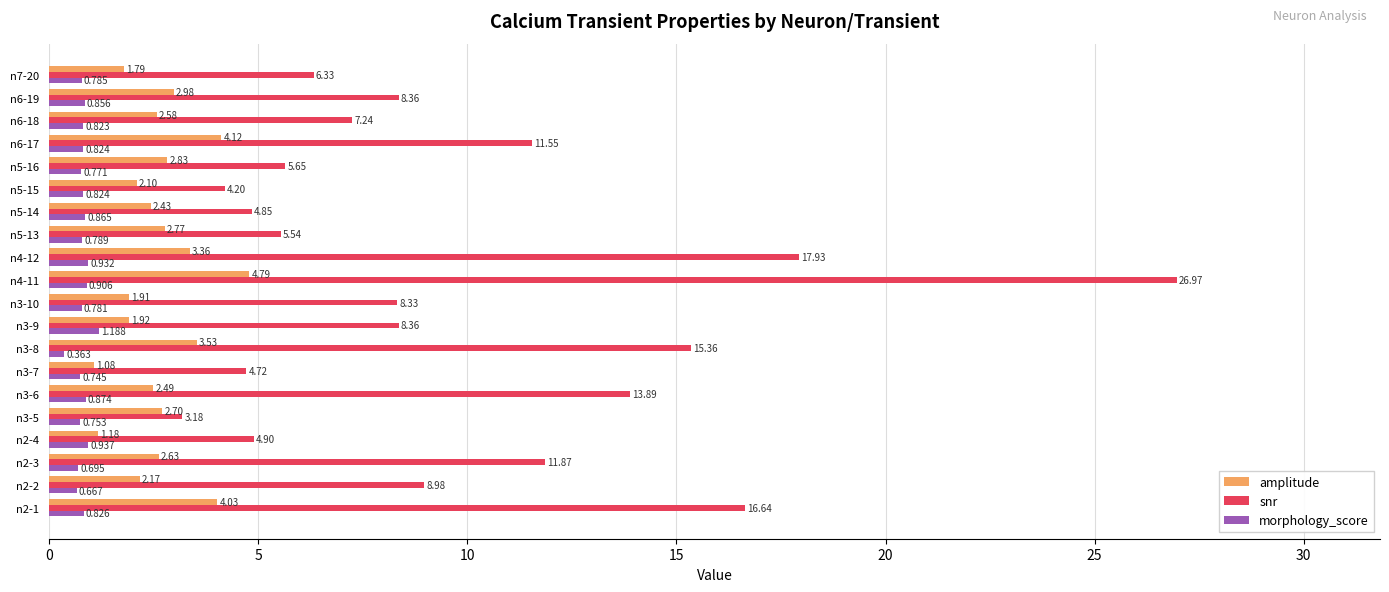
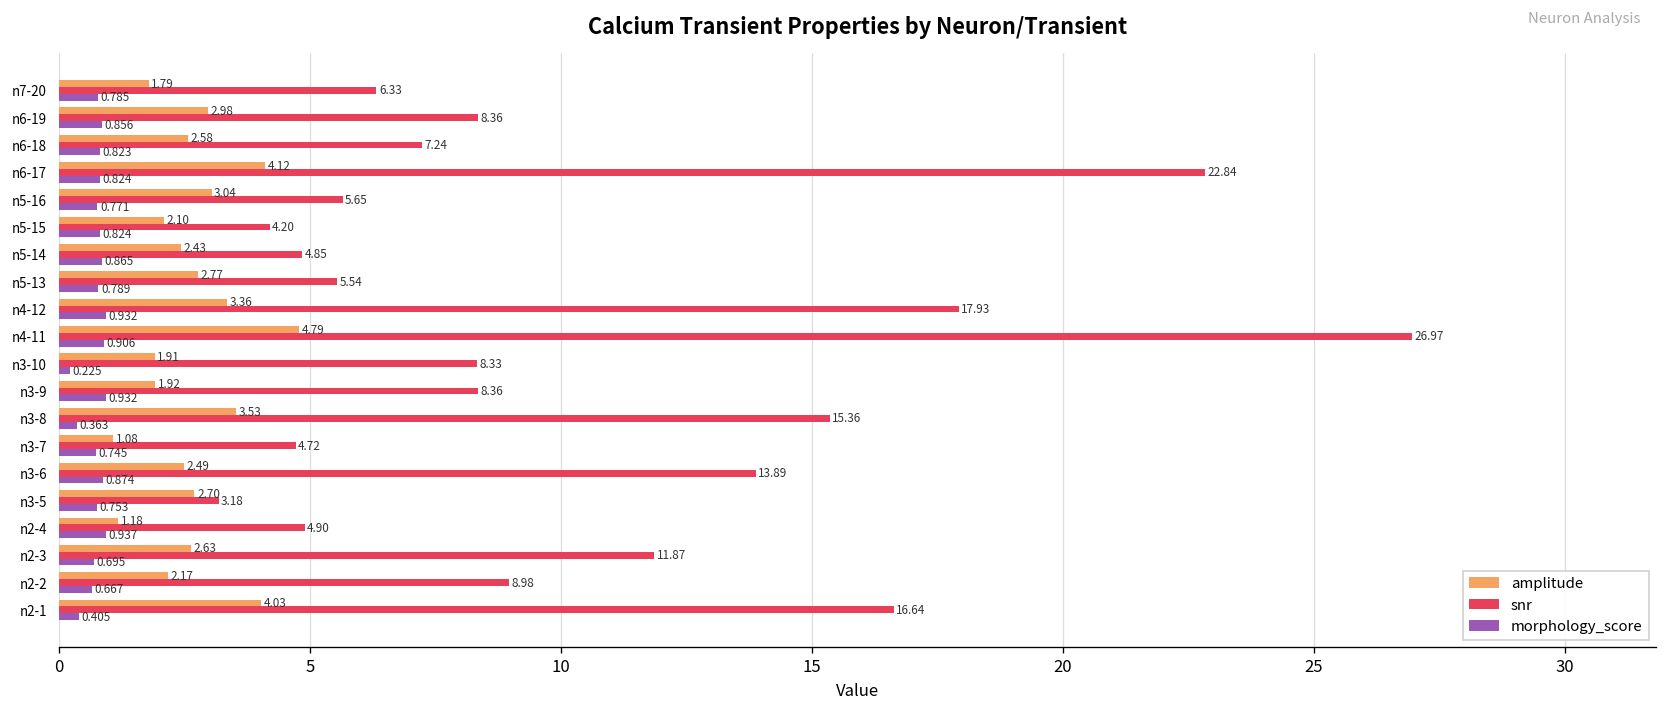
snr, n6-17: 11.55 -> 22.84
amplitude, n5-16: 2.83 -> 3.04
morphology_score, n3-10: 0.781 -> 0.225
morphology_score, n3-9: 1.188 -> 0.932
morphology_score, n2-1: 0.826 -> 0.405
